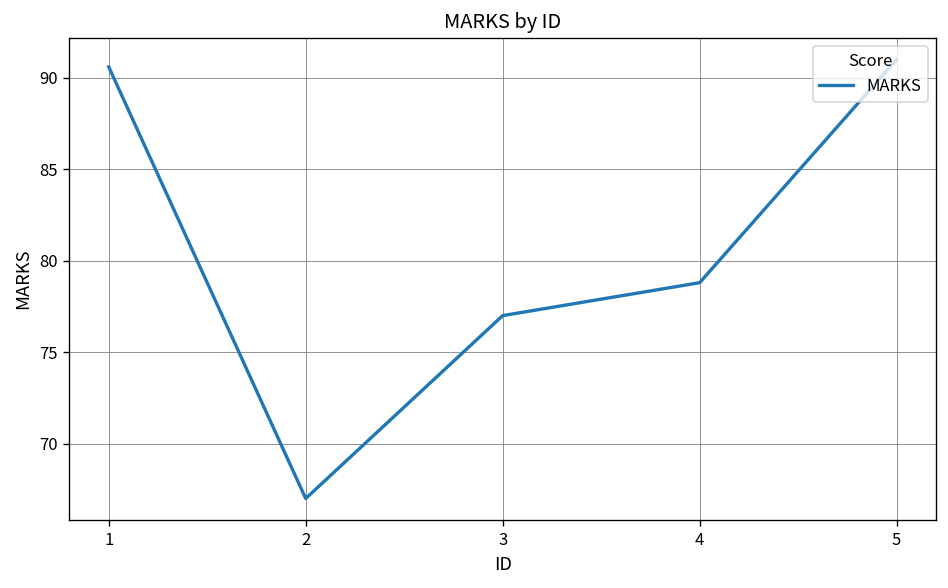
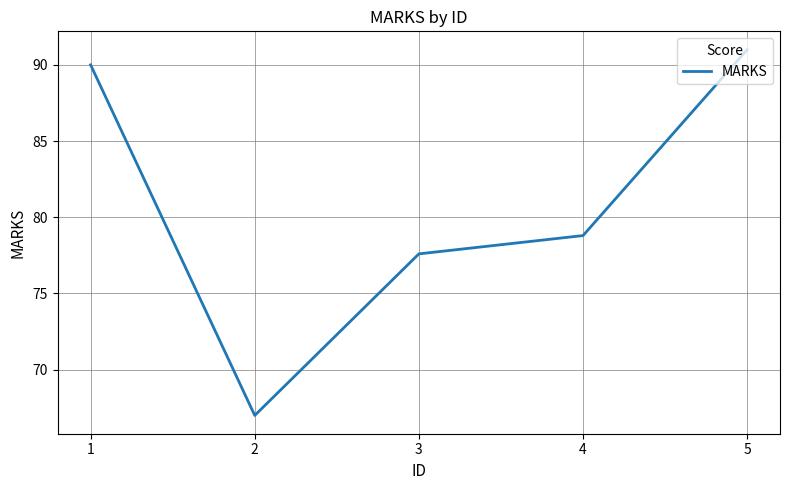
1: 90.6 -> 90.0
3: 77.0 -> 77.6
